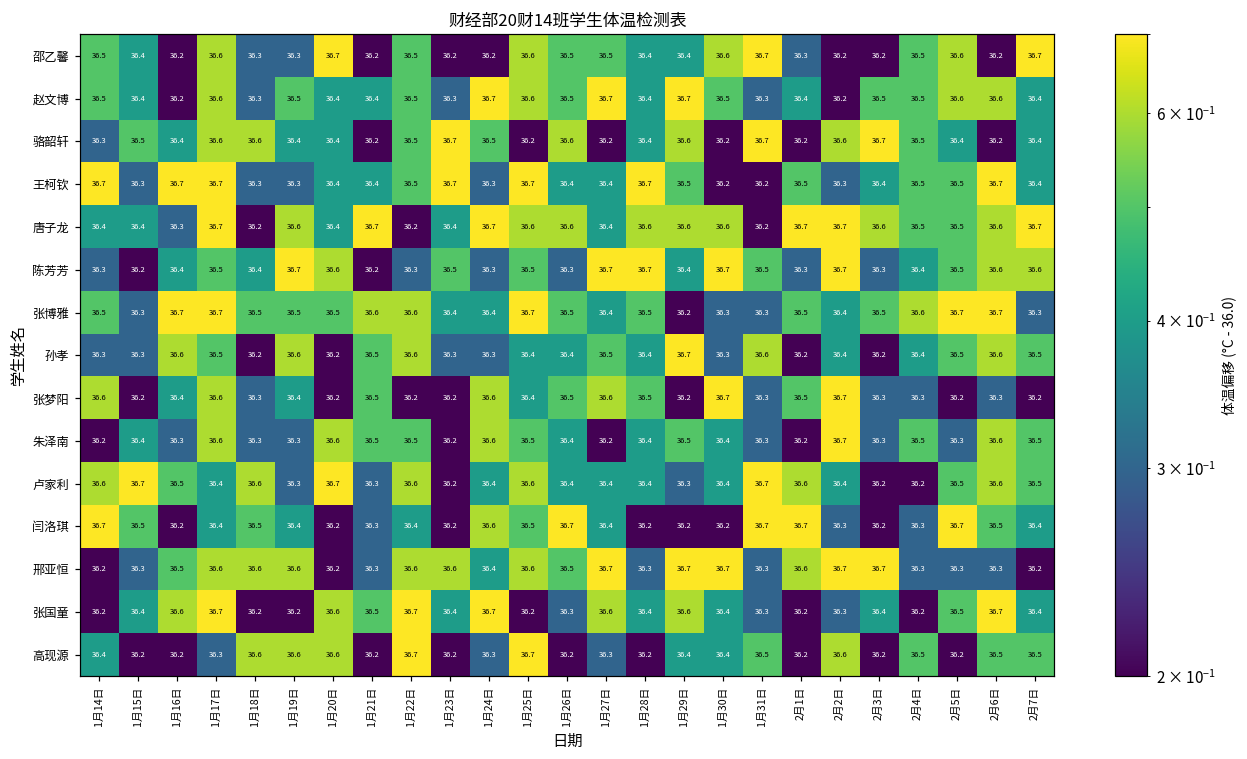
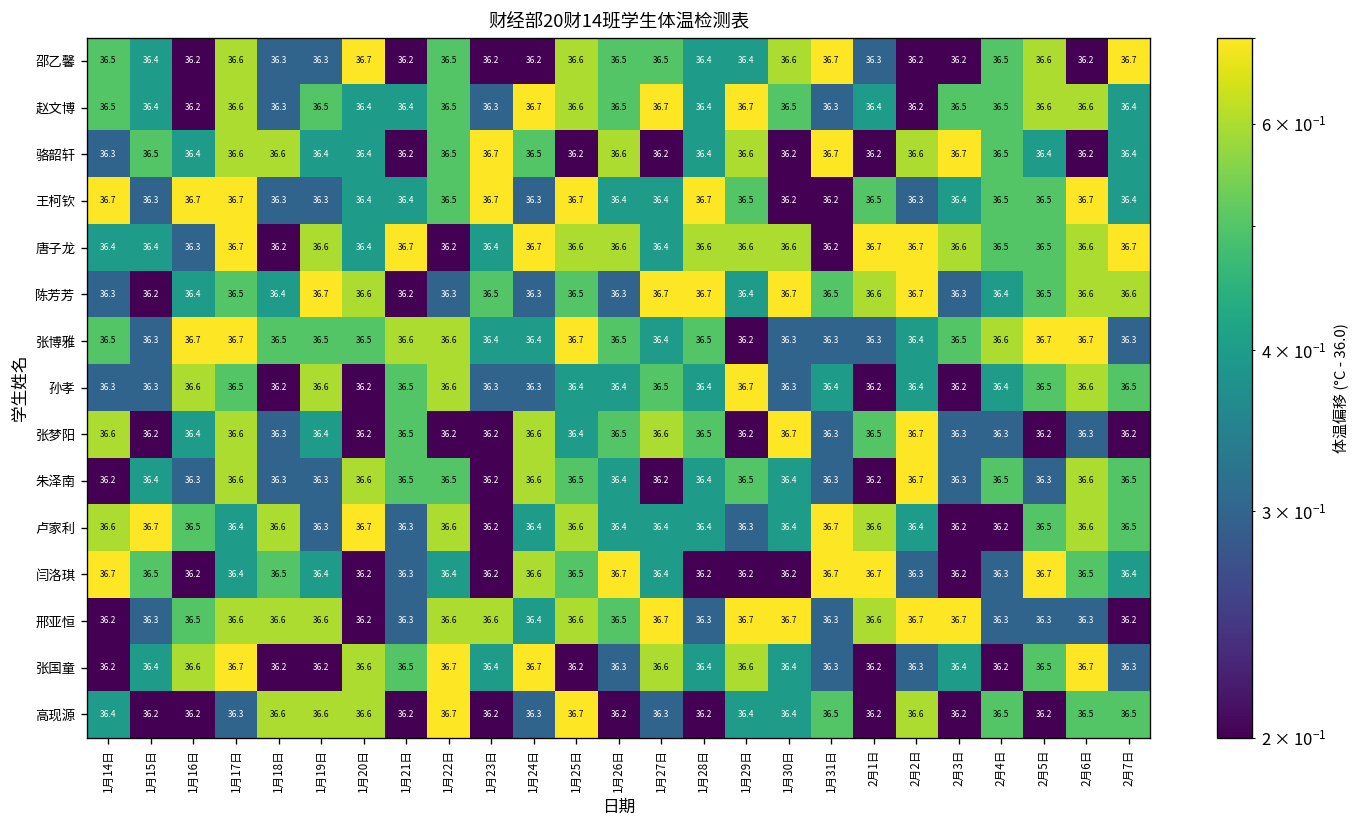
陈芳芳, 2月1日: 36.3 -> 36.6
张博雅, 2月1日: 36.5 -> 36.3
孙孝, 1月31日: 36.6 -> 36.4
张国童, 2月7日: 36.4 -> 36.3
